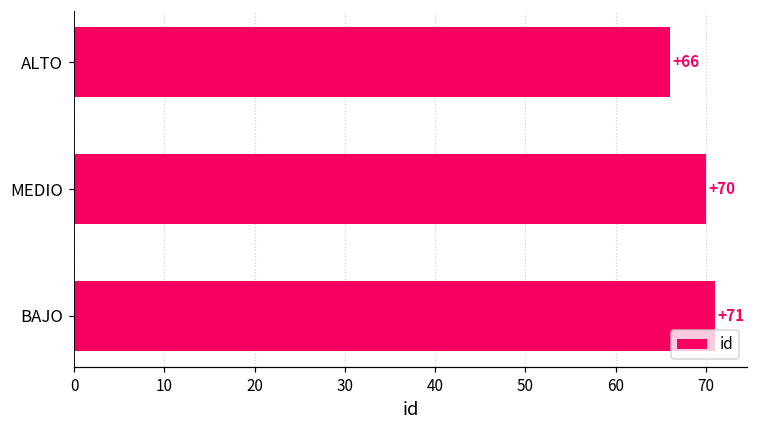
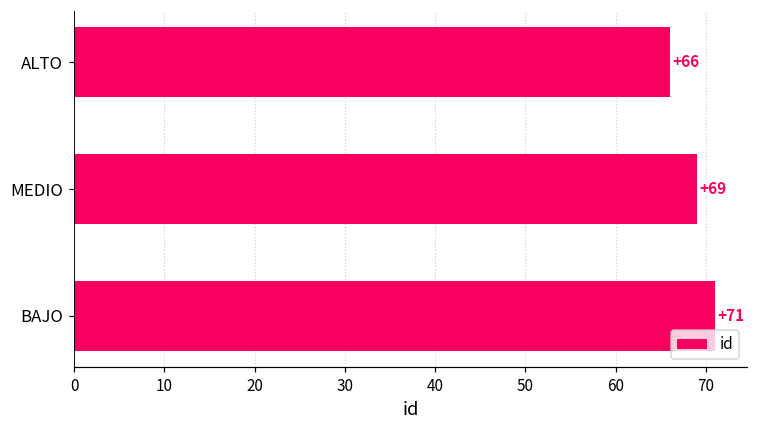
MEDIO: +70 -> +69
